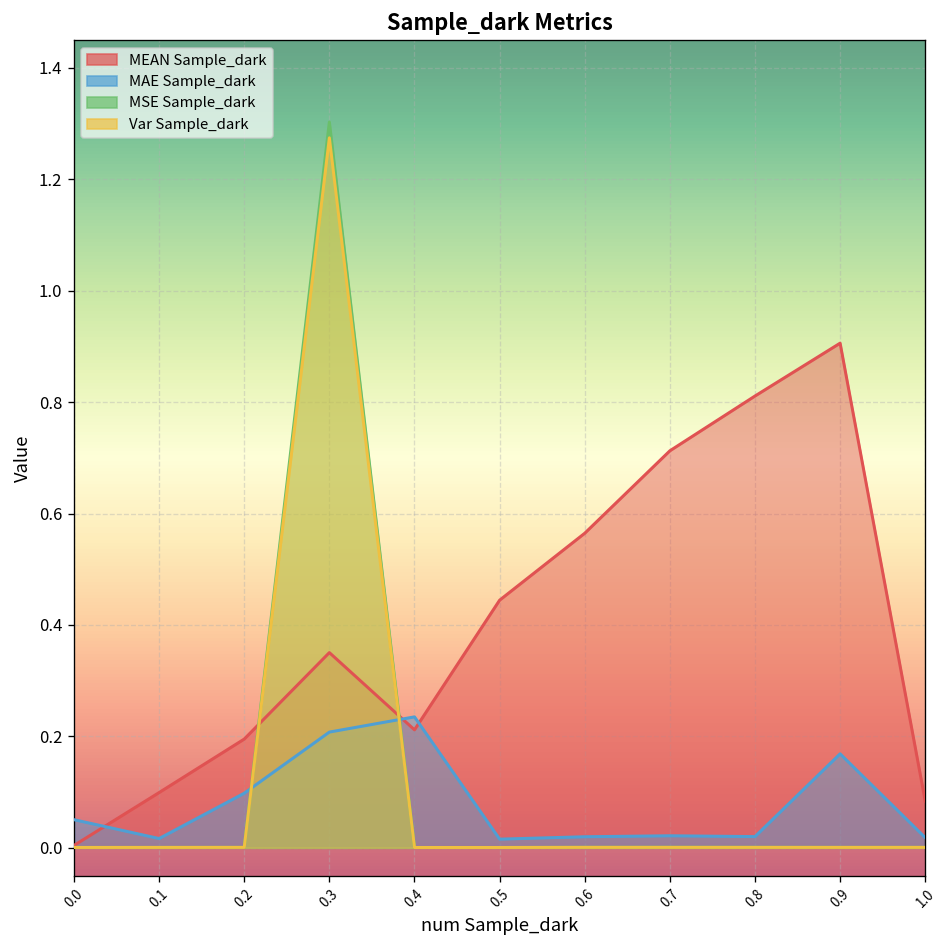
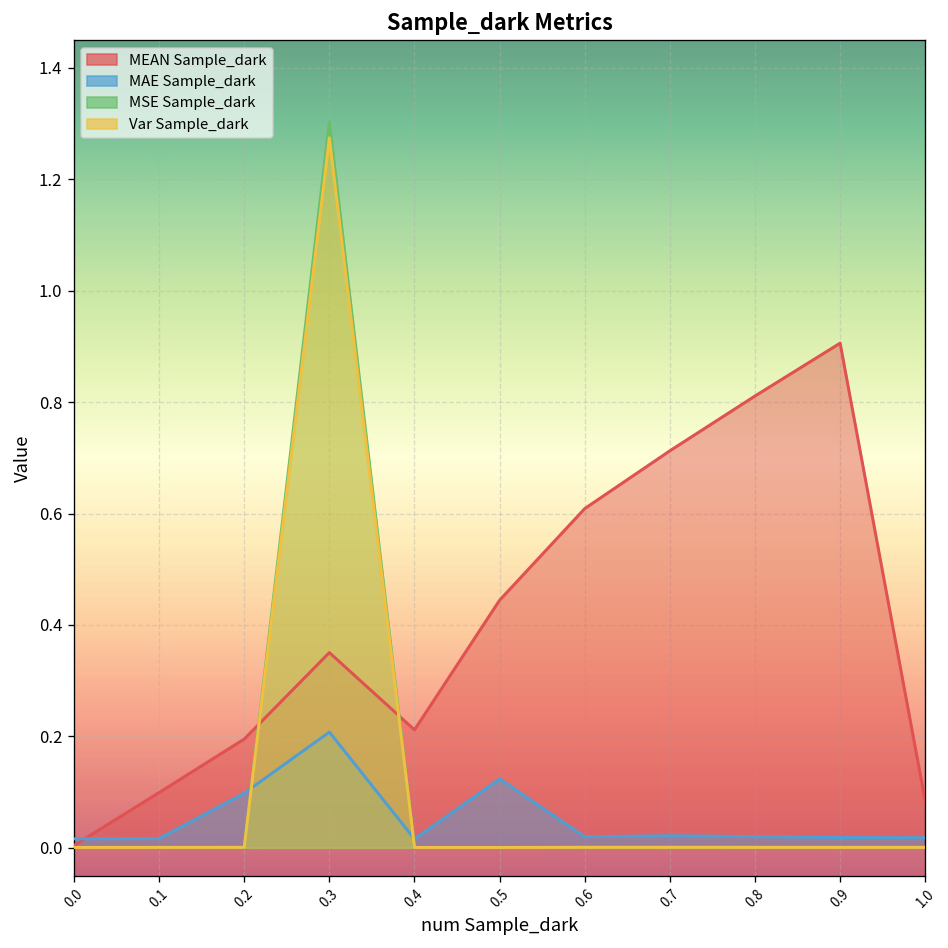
MAE Sample_dark, 0.0: 0.05 -> 0.02
MAE Sample_dark, 0.4: 0.24 -> 0.02
MAE Sample_dark, 0.5: 0.02 -> 0.12
MEAN Sample_dark, 0.6: 0.56 -> 0.61
MAE Sample_dark, 0.9: 0.17 -> 0.02
